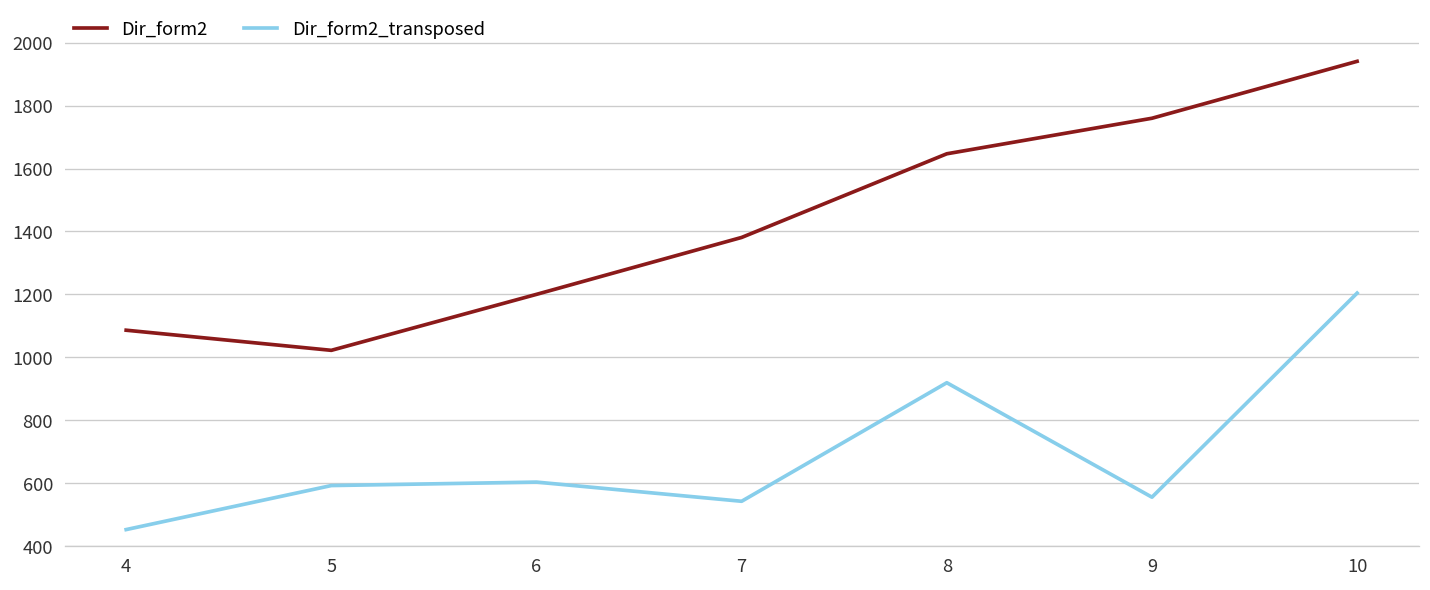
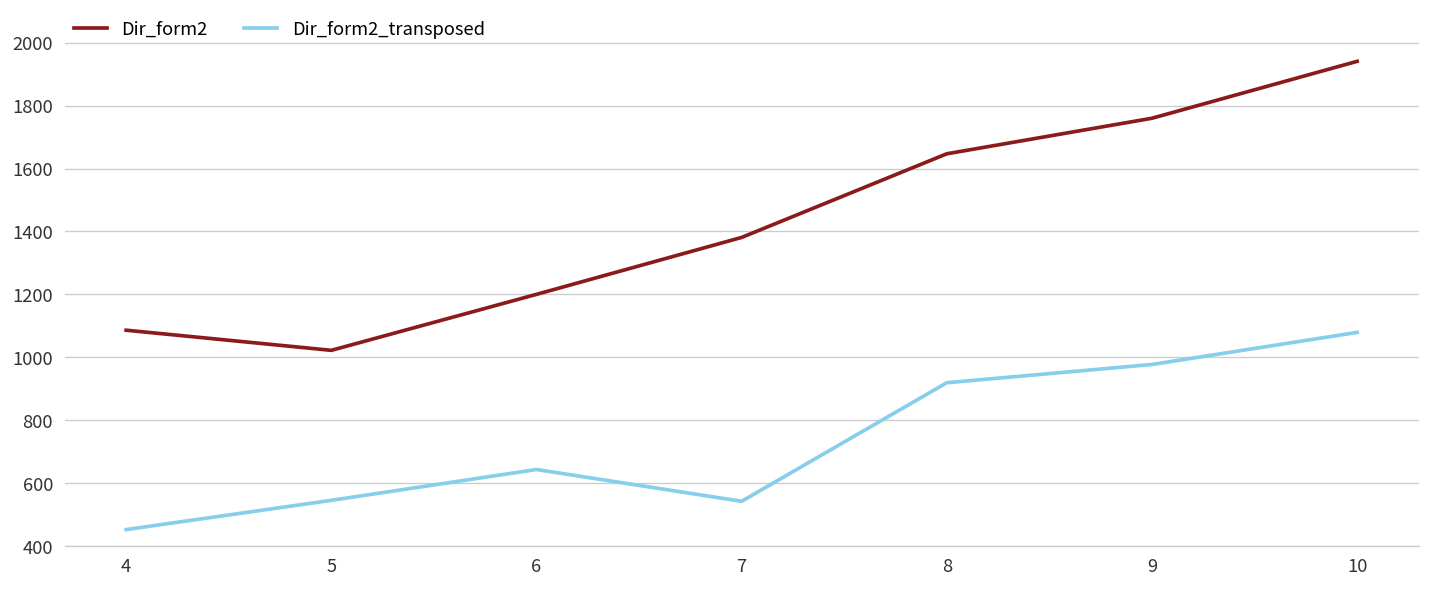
Dir_form2_transposed, 5: 590 -> 550
Dir_form2_transposed, 6: 600 -> 640
Dir_form2_transposed, 9: 560 -> 980
Dir_form2_transposed, 10: 1200 -> 1080
